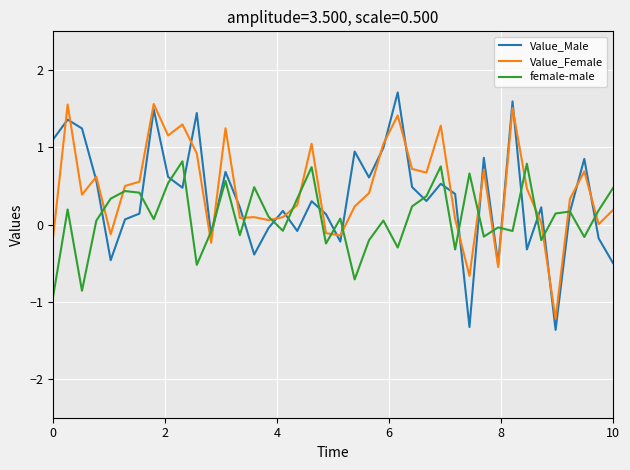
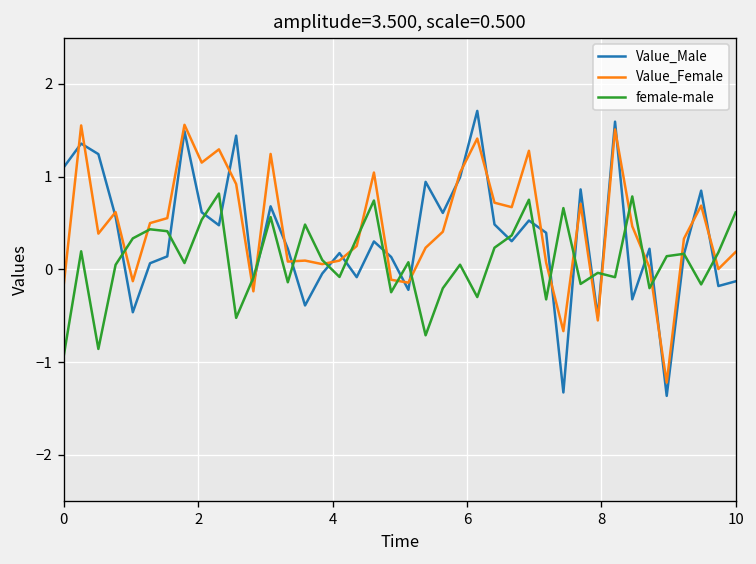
Value_Male, 10: -0.5 -> -0.1
female-male, 10: 0.5 -> 0.6
